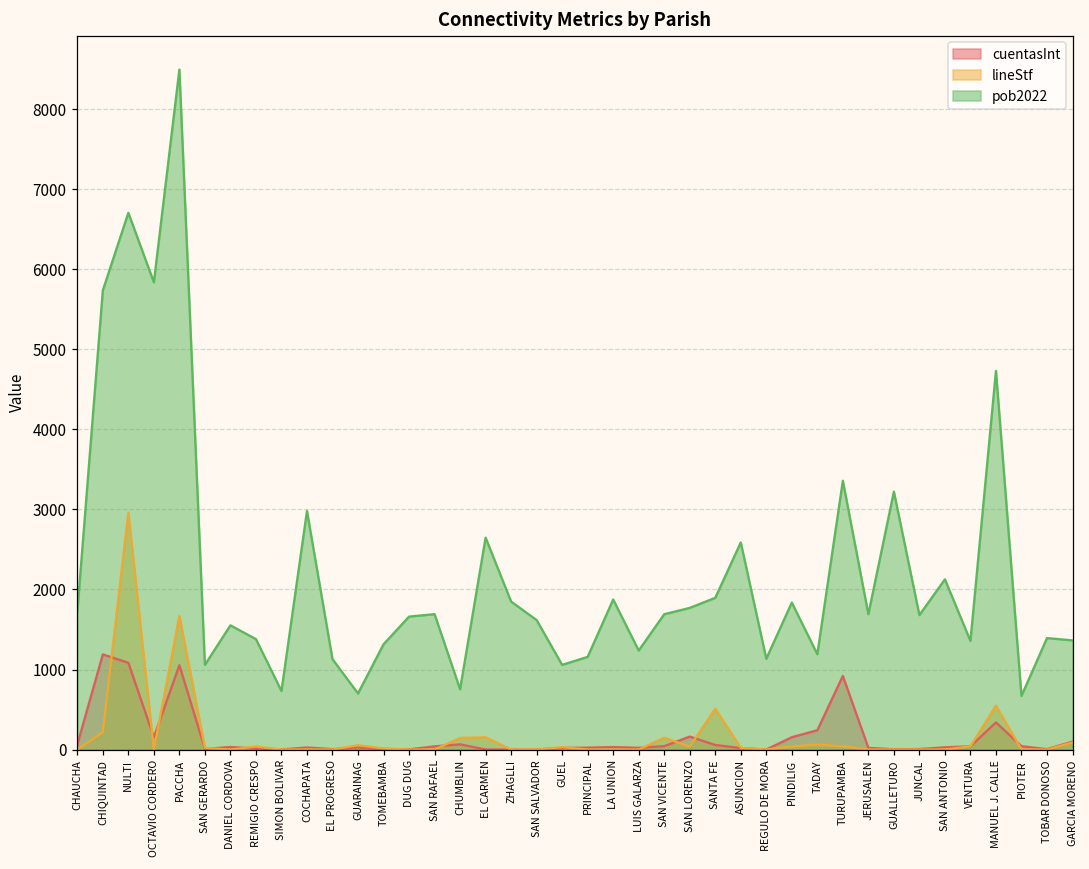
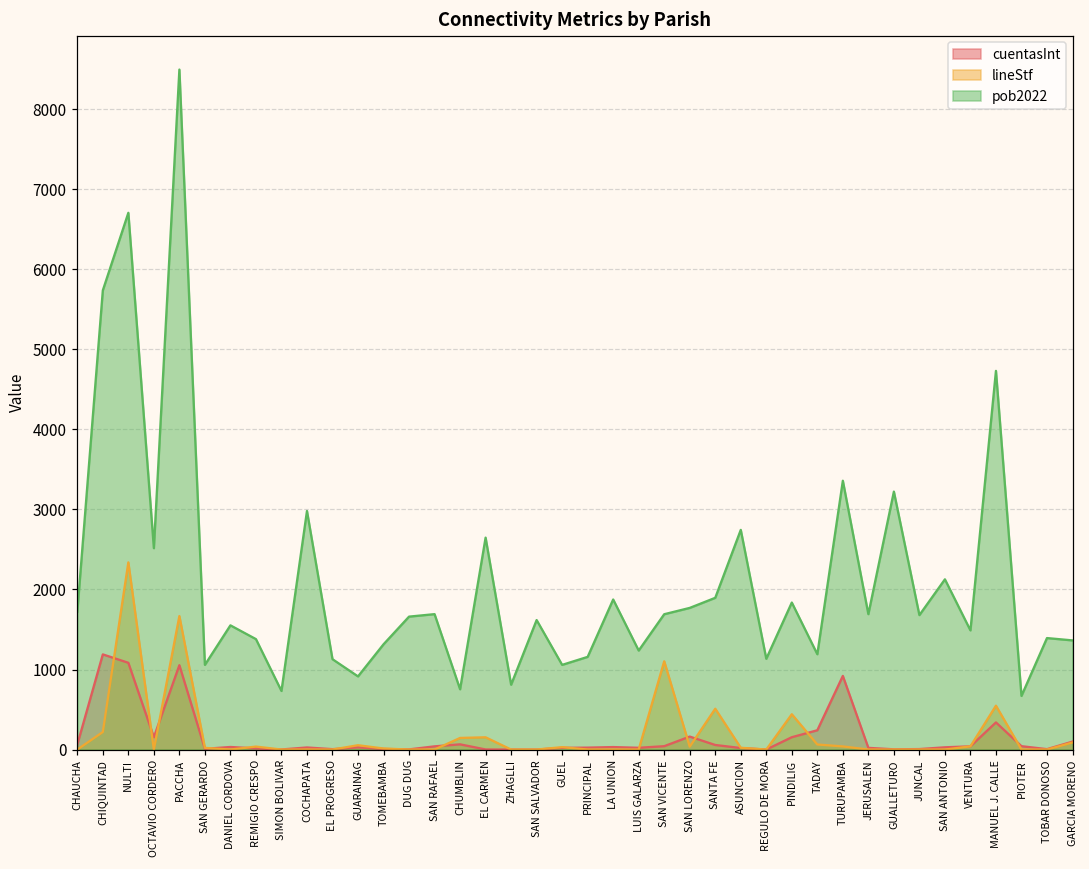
lineStf, NULTI: 3000 -> 2300
pob2022, OCTAVIO CORDERO: 5800 -> 2500
pob2022, GUARAINAG: 700 -> 900
pob2022, ZHAGLLI: 1800 -> 800
lineStf, SAN VICENTE: 100 -> 1100
pob2022, ASUNCION: 2600 -> 2700
lineStf, PINDILIG: 0 -> 400
pob2022, VENTURA: 1400 -> 1500
